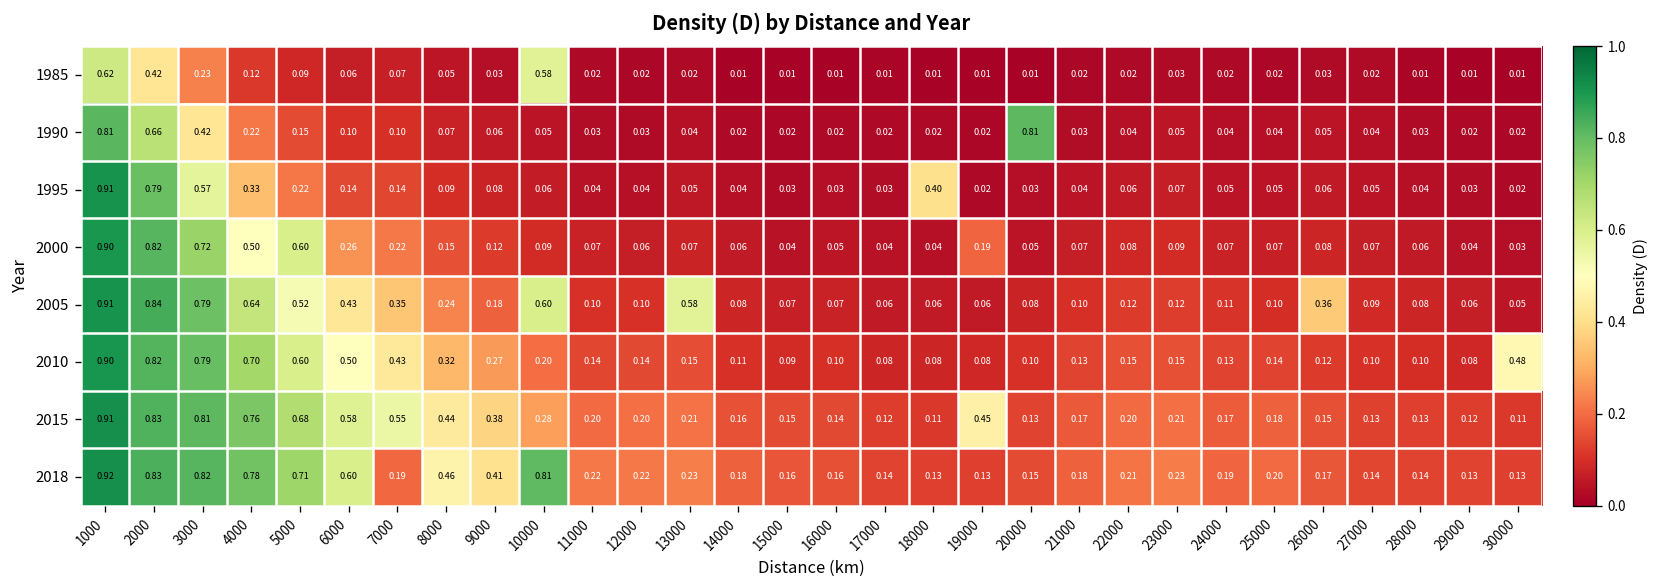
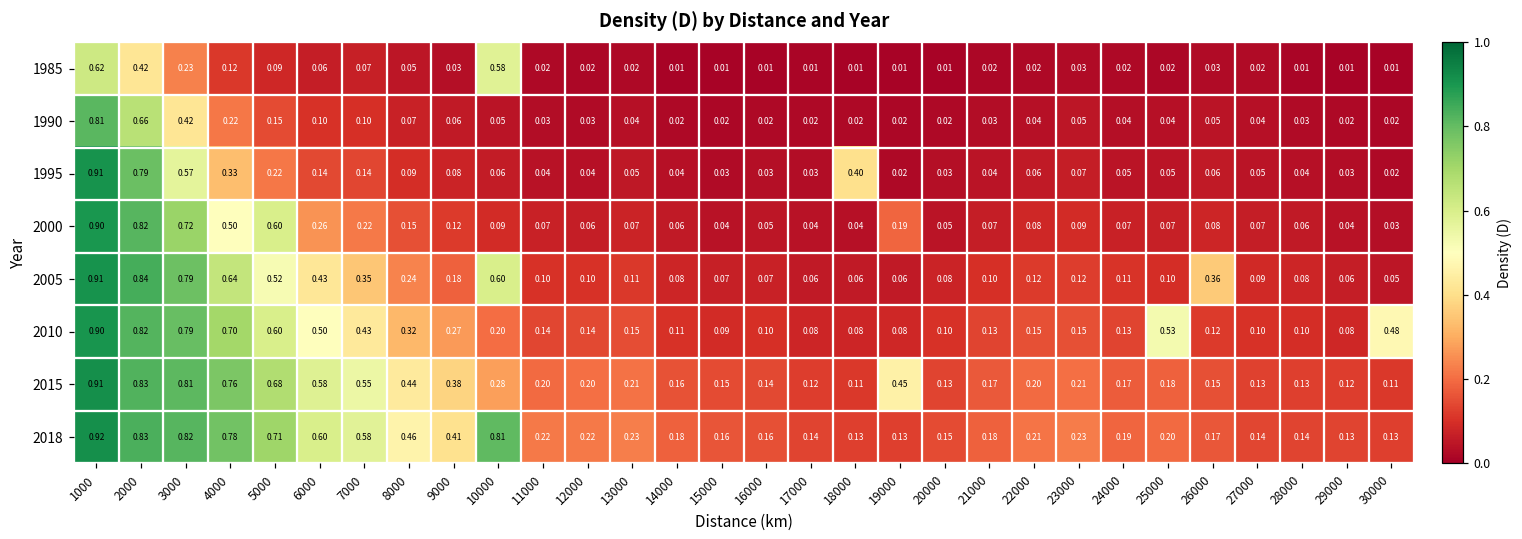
1990, 20000: 0.81 -> 0.02
2005, 13000: 0.58 -> 0.11
2010, 25000: 0.14 -> 0.53
2018, 7000: 0.19 -> 0.58
